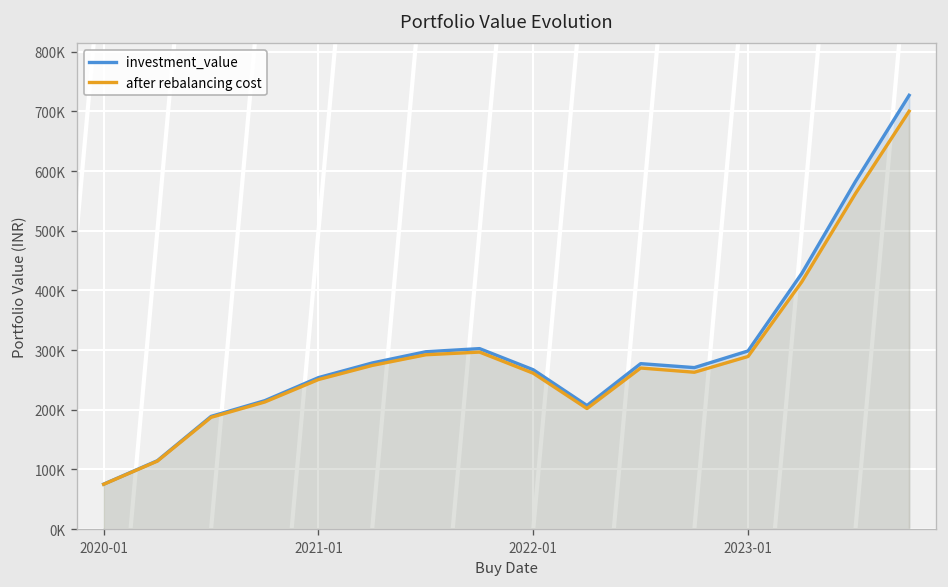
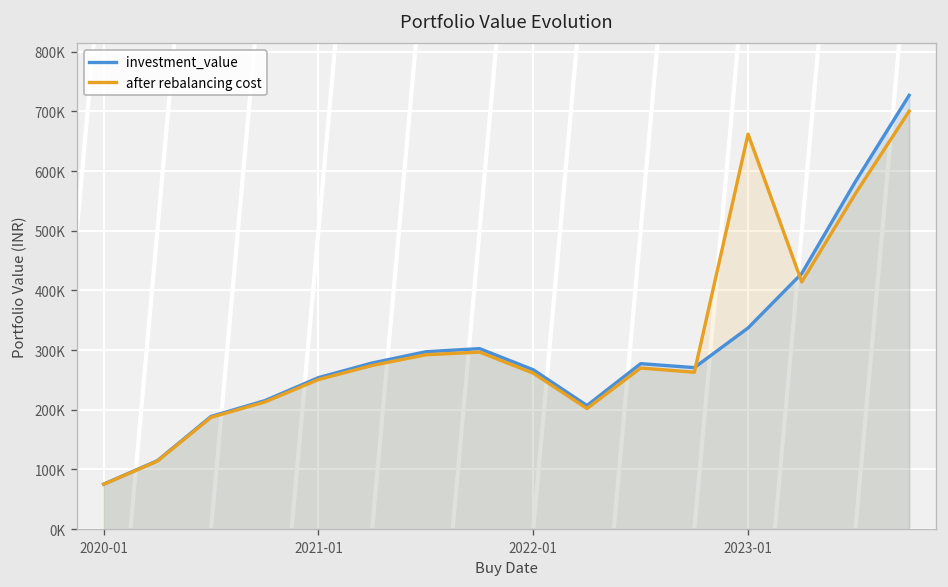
investment_value, 2023-01: 300000 -> 340000
after rebalancing cost, 2023-01: 290000 -> 660000
